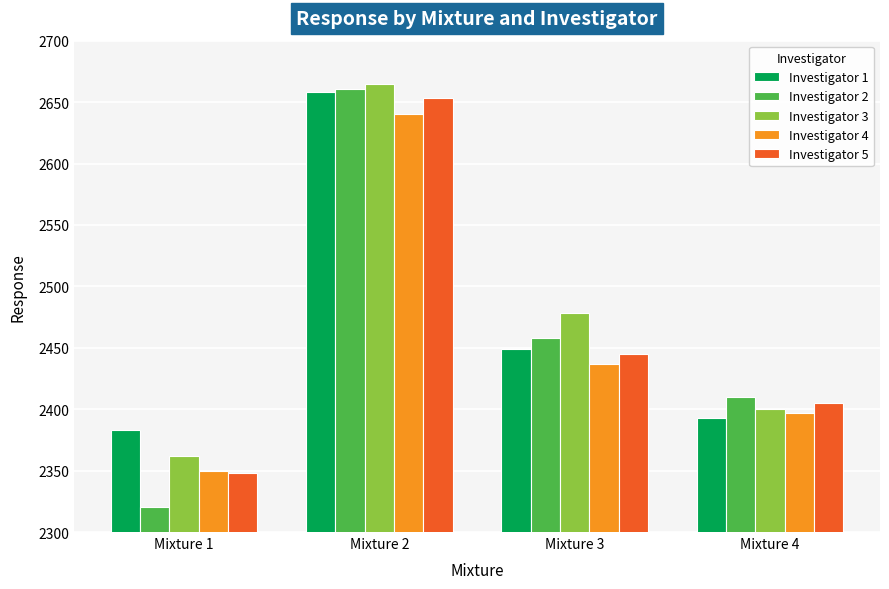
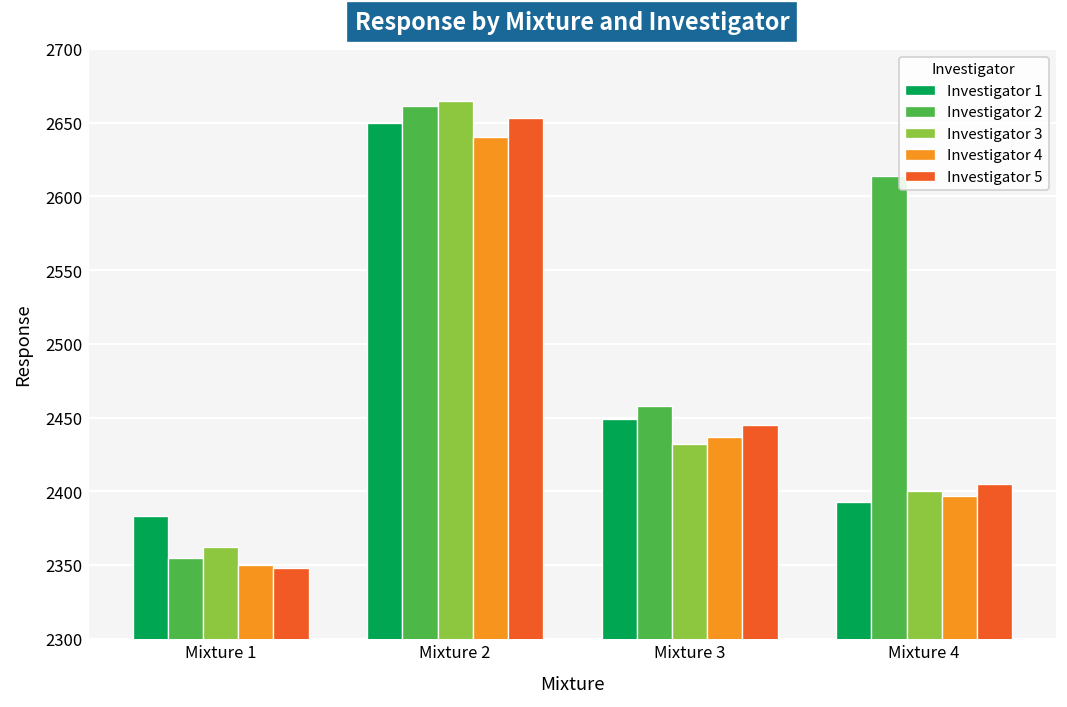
Investigator 2, Mixture 1: 2320 -> 2355
Investigator 1, Mixture 2: 2658 -> 2650
Investigator 3, Mixture 3: 2478 -> 2432
Investigator 2, Mixture 4: 2410 -> 2614
